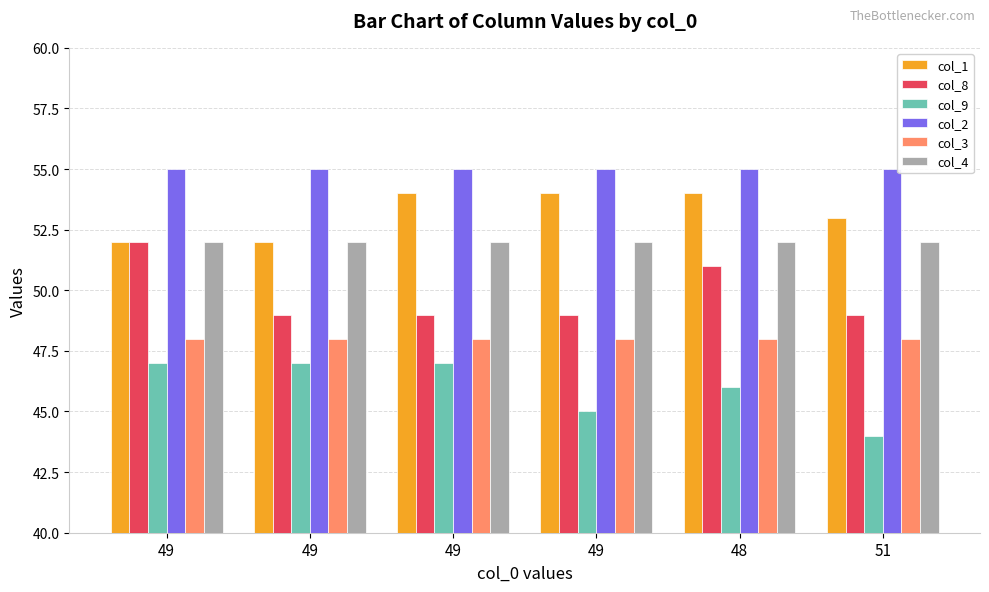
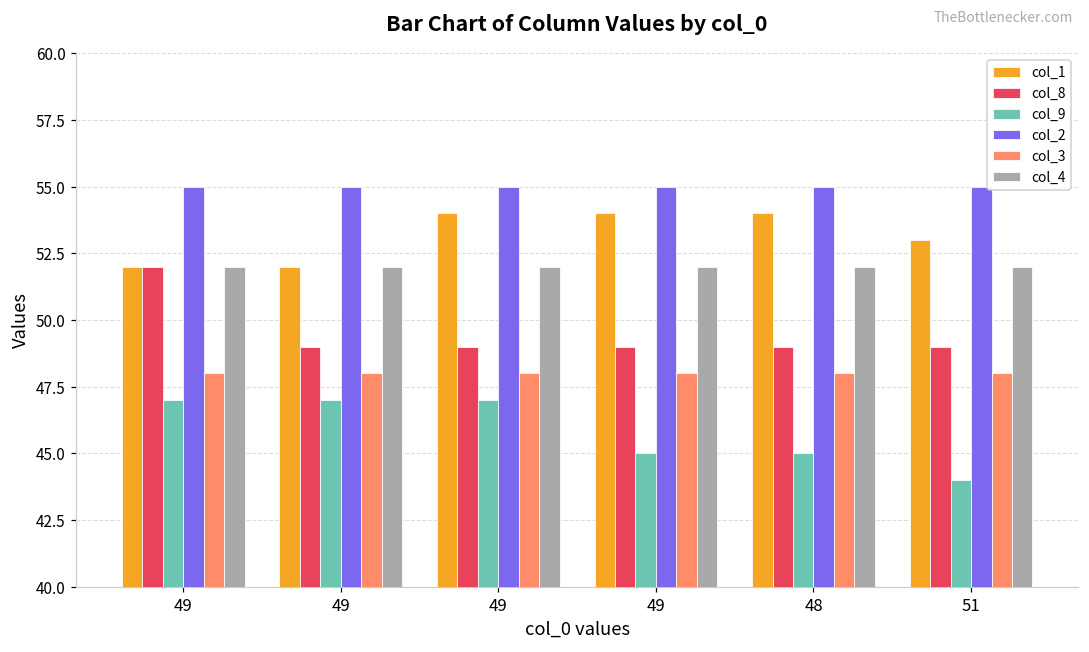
col_8, 48: 51 -> 49
col_9, 48: 46 -> 45
